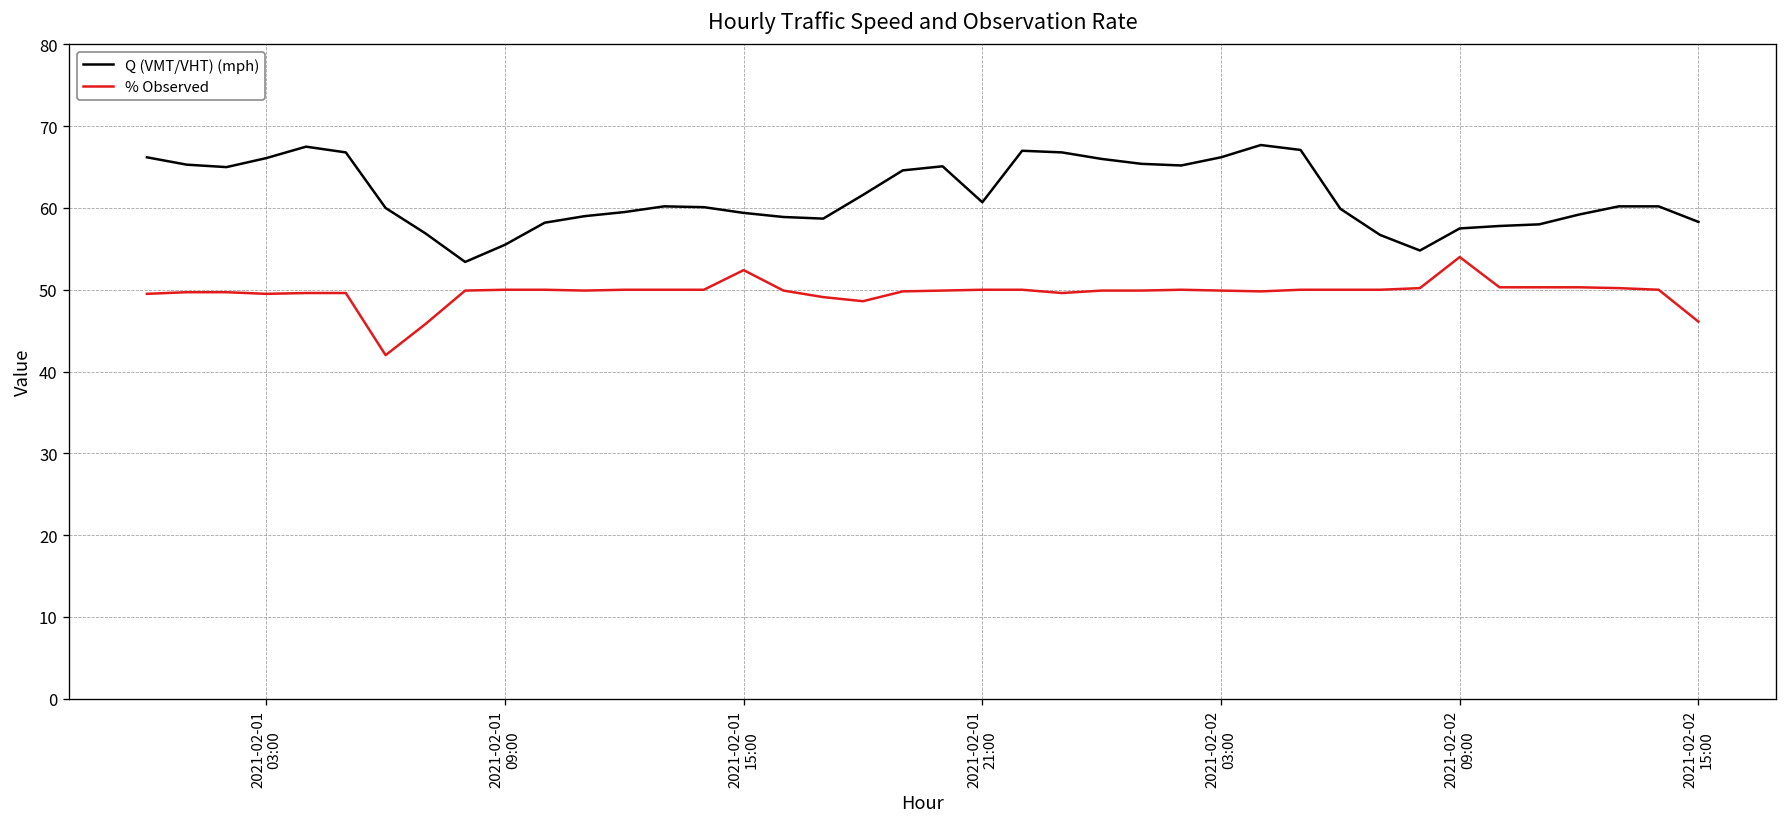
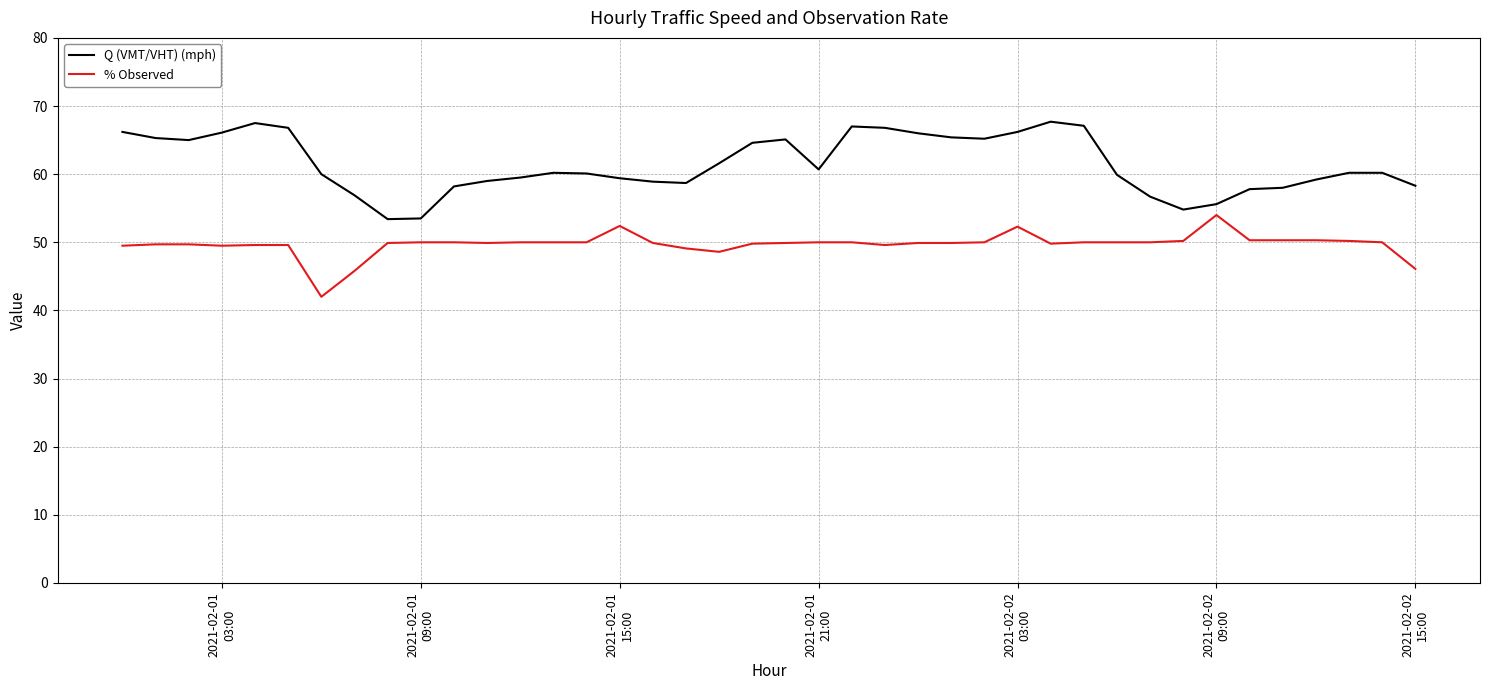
Q (VMT/VHT) (mph), 2021-02-01 09:00: 56 -> 54
% Observed, 2021-02-02 03:00: 50 -> 52
Q (VMT/VHT) (mph), 2021-02-02 09:00: 58 -> 56
